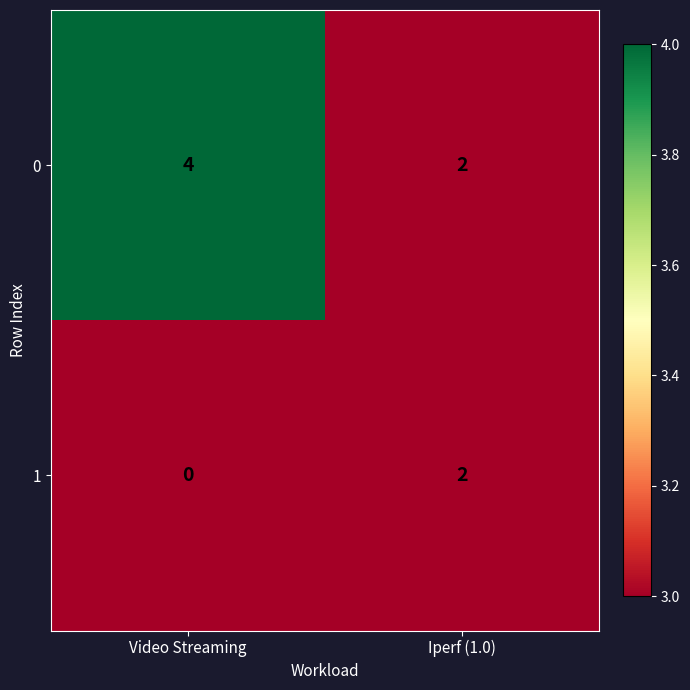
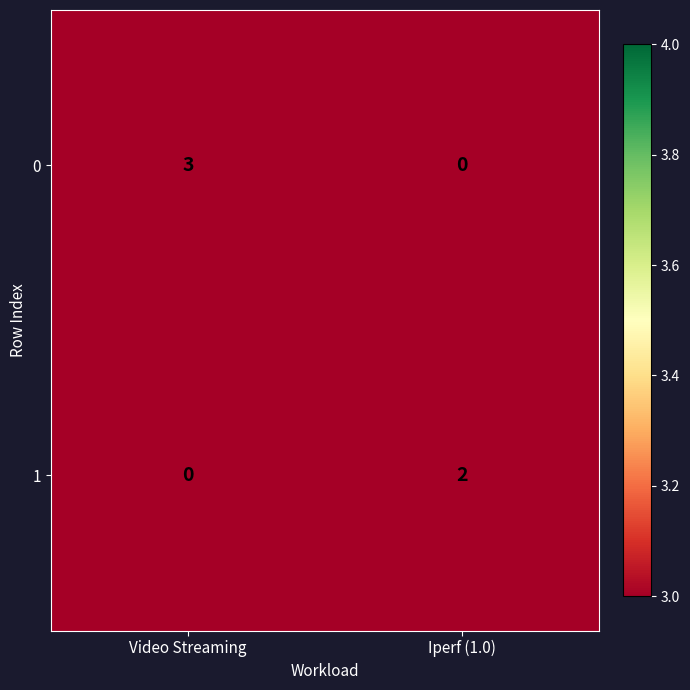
0, Video Streaming: 4 -> 3
0, Iperf (1.0): 2 -> 0
